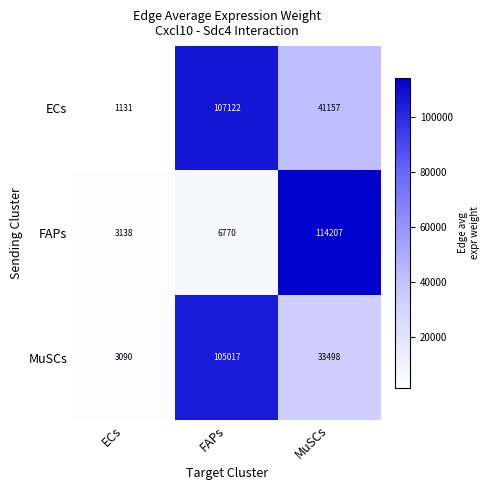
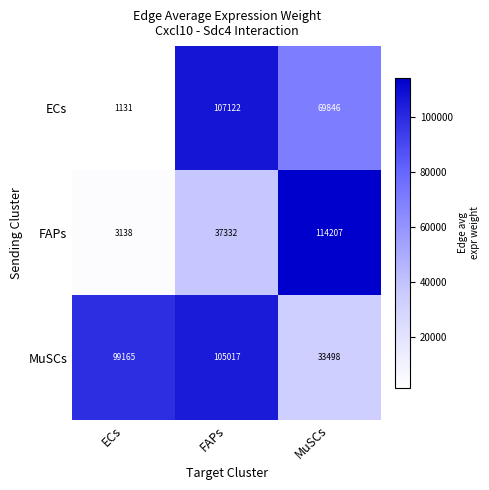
ECs, MuSCs: 41157 -> 69846
FAPs, FAPs: 6770 -> 37332
MuSCs, ECs: 3090 -> 99165
